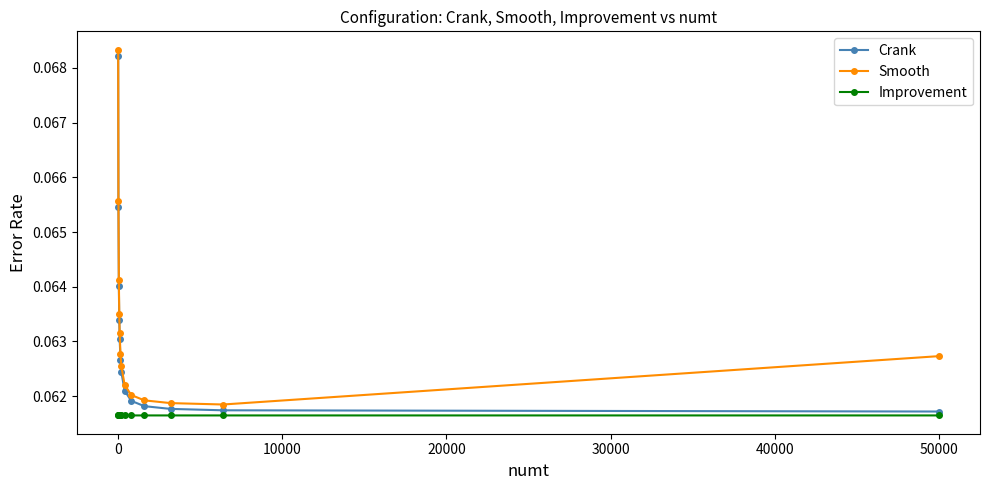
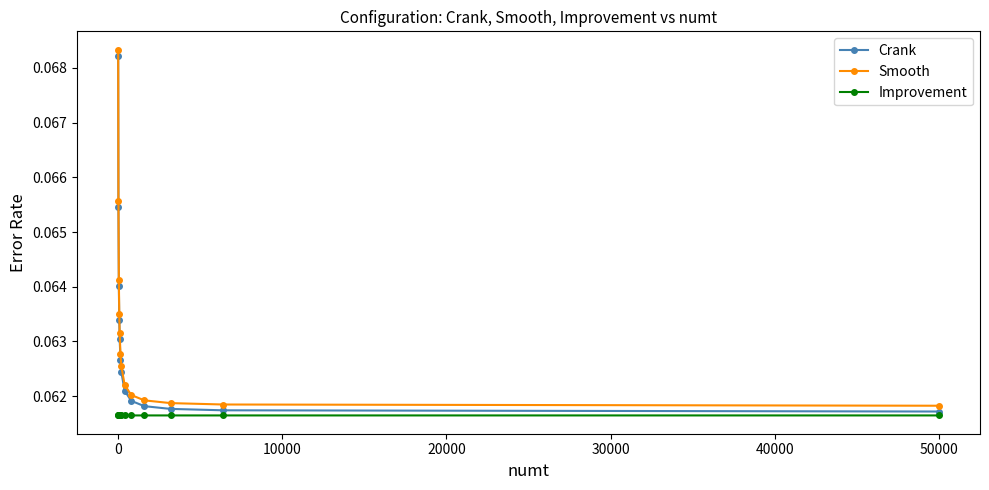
Smooth, 50000: 0.0627 -> 0.0618
